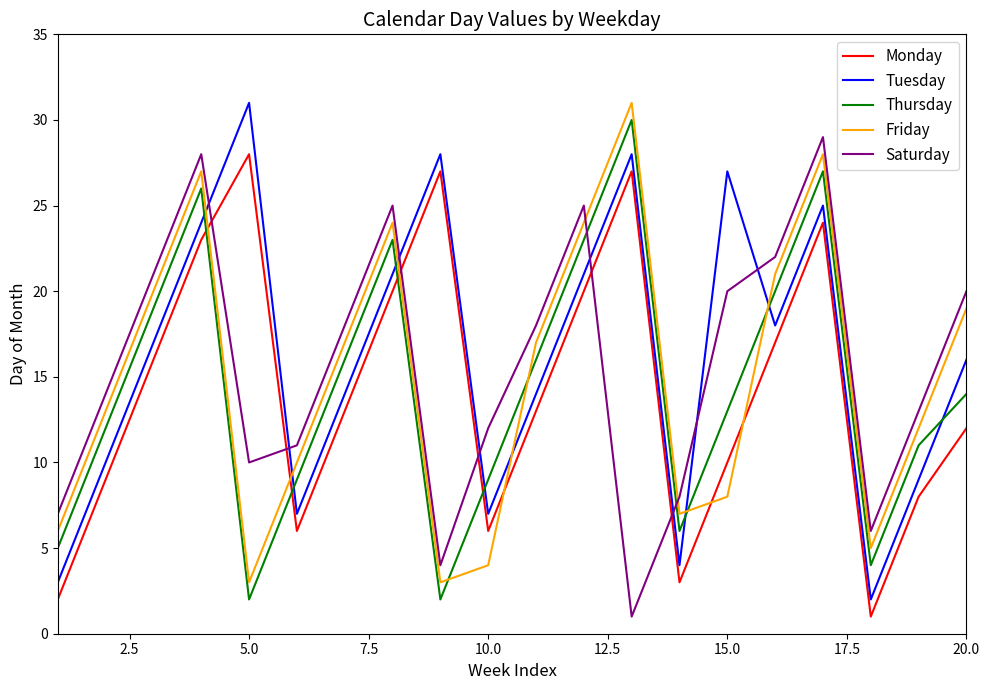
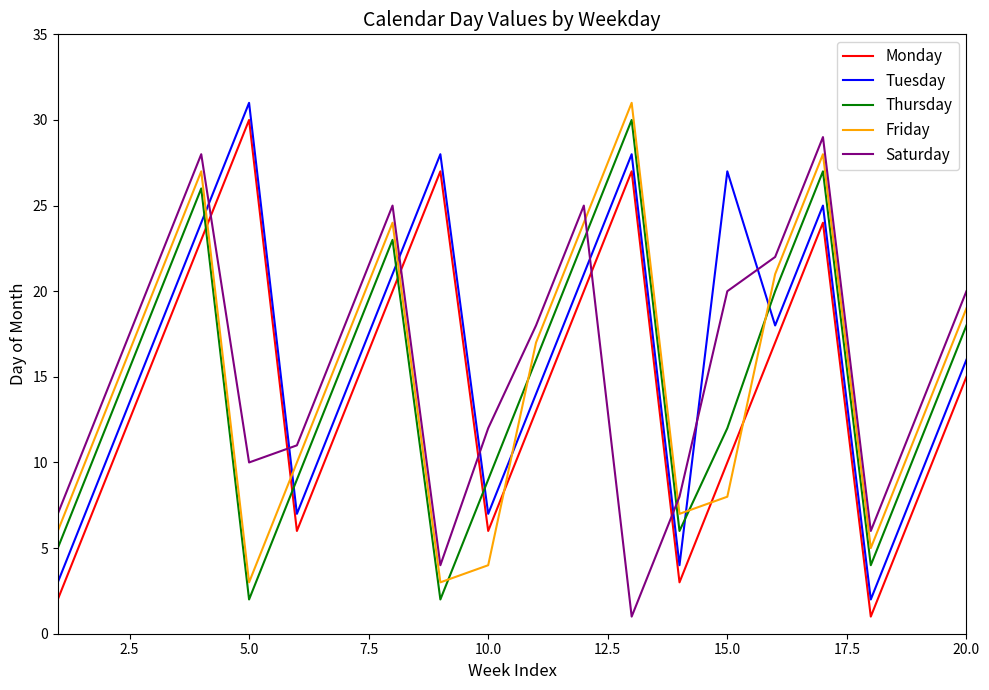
Monday, 5.0: 28 -> 30
Thursday, 15.0: 13 -> 12
Monday, 20.0: 12 -> 15
Thursday, 20.0: 14 -> 18
